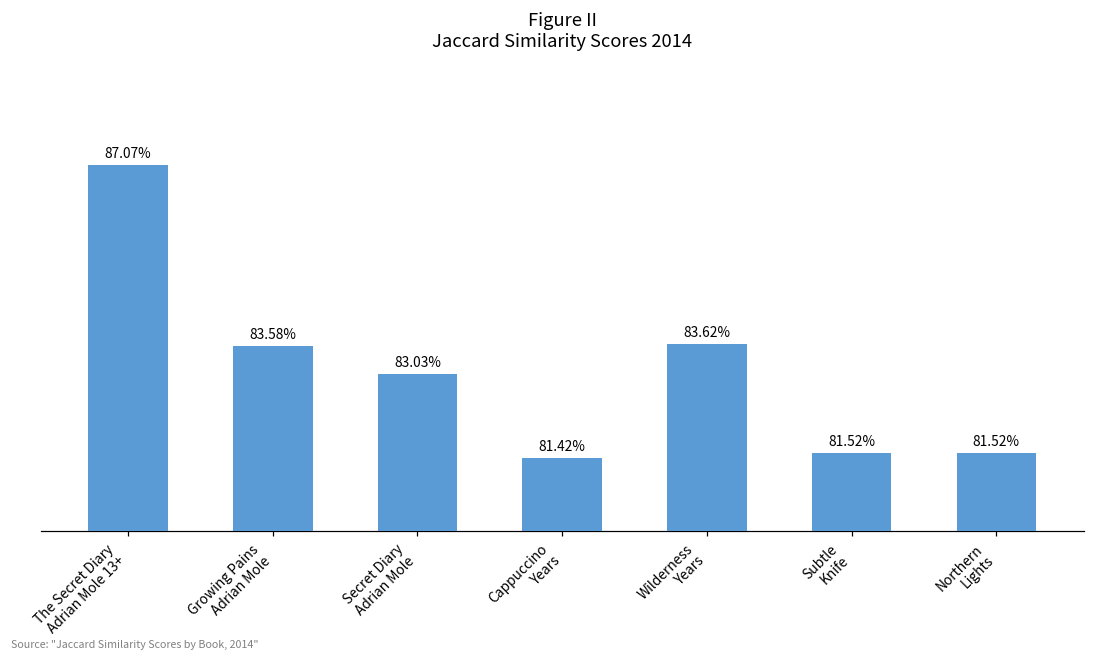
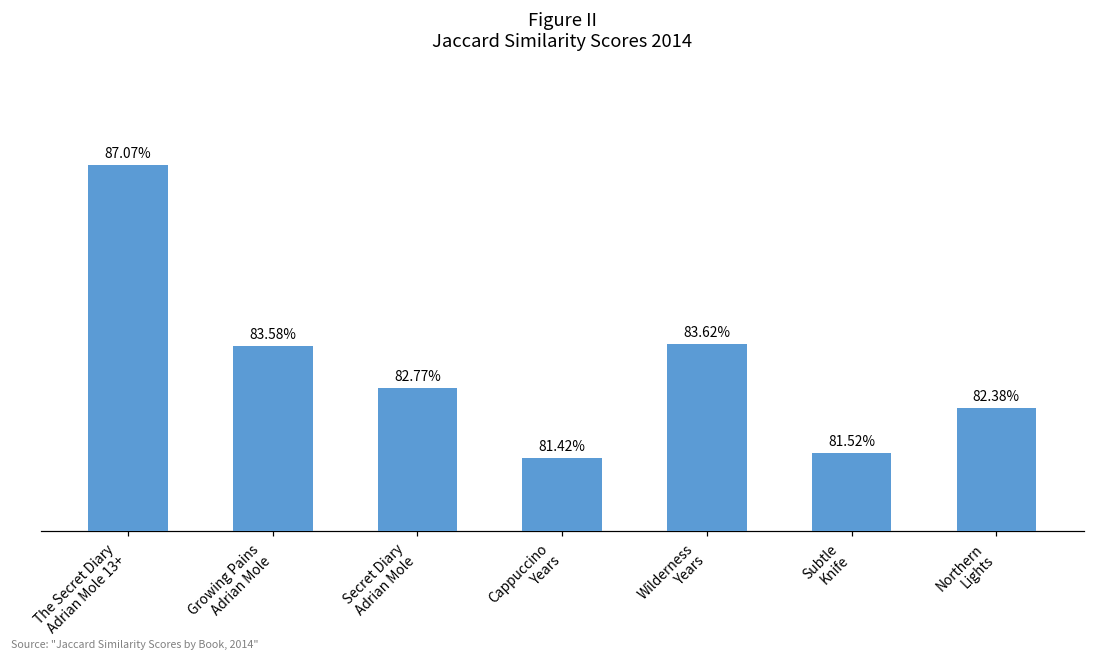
Secret Diary Adrian Mole: 83.03% -> 82.77%
Northern Lights: 81.52% -> 82.38%
